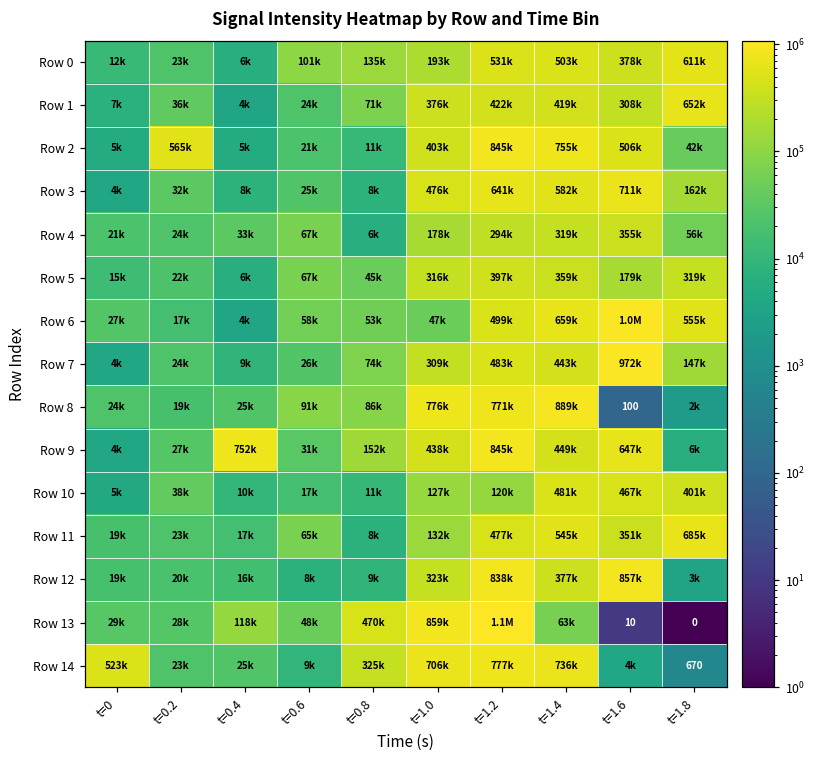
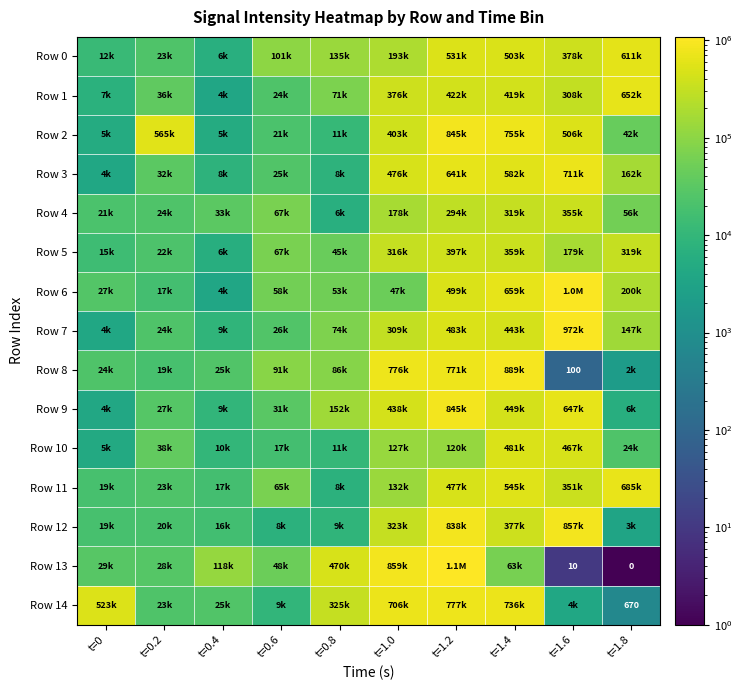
Row 6, t=1.8: 555k -> 200k
Row 9, t=0.4: 752k -> 9k
Row 10, t=1.8: 401k -> 24k
